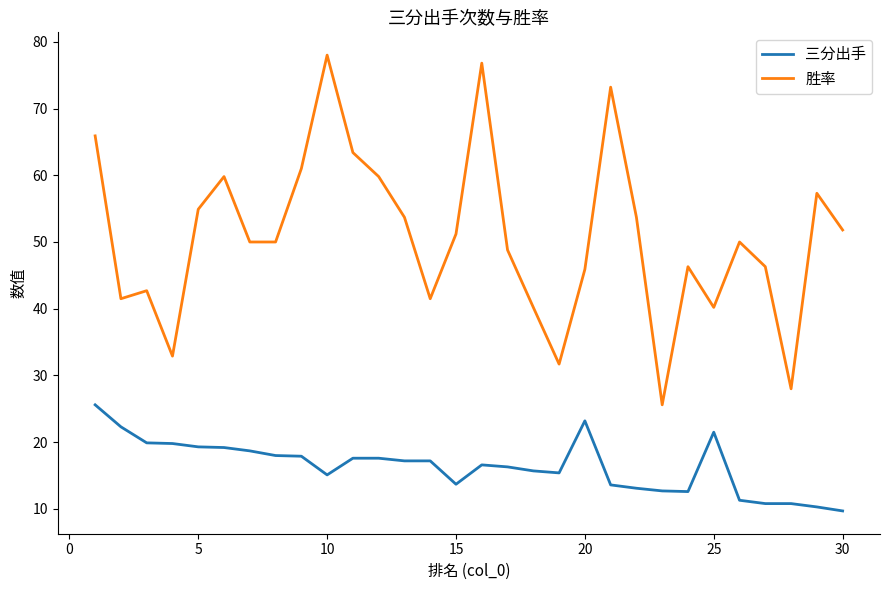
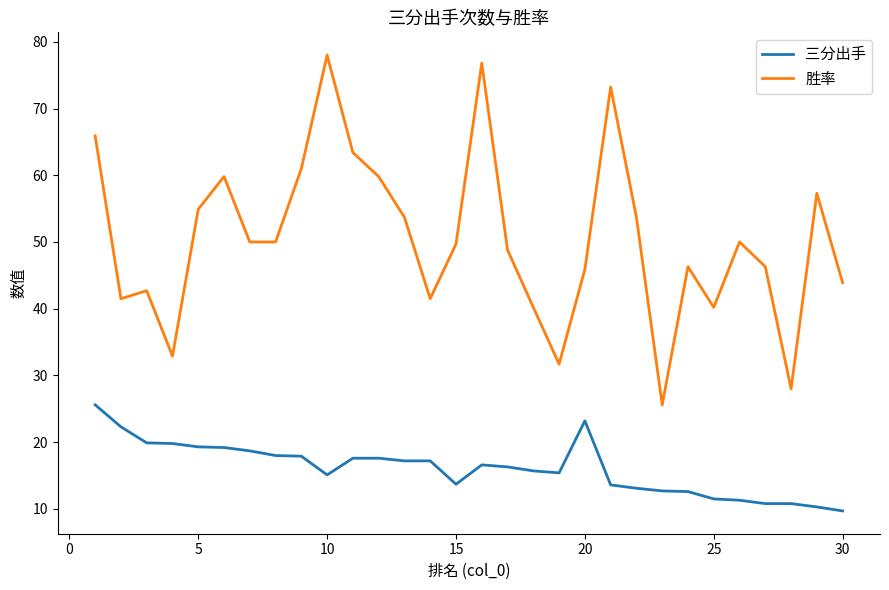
胜率, 15: 51 -> 50
三分出手, 25: 22 -> 12
胜率, 30: 52 -> 44
